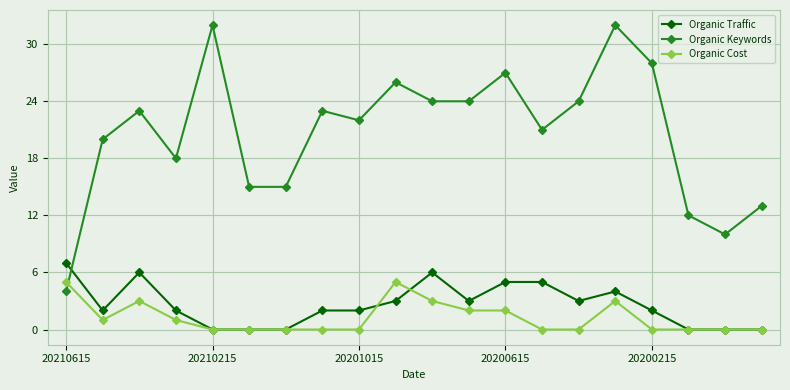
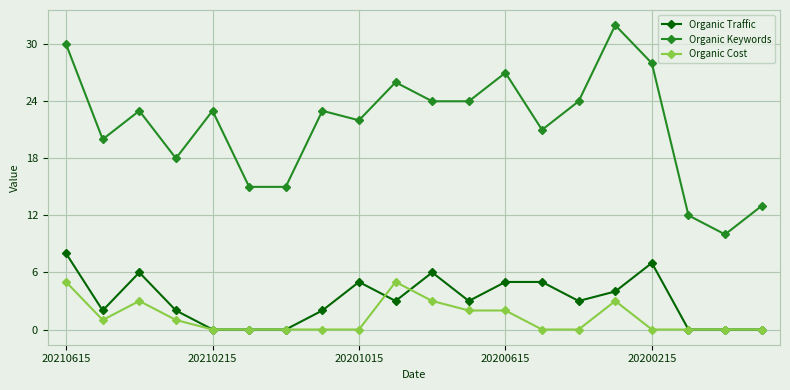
Organic Traffic, 20210615: 7 -> 8
Organic Keywords, 20210615: 4 -> 30
Organic Keywords, 20210215: 32 -> 23
Organic Traffic, 20201015: 2 -> 5
Organic Traffic, 20200215: 2 -> 7
